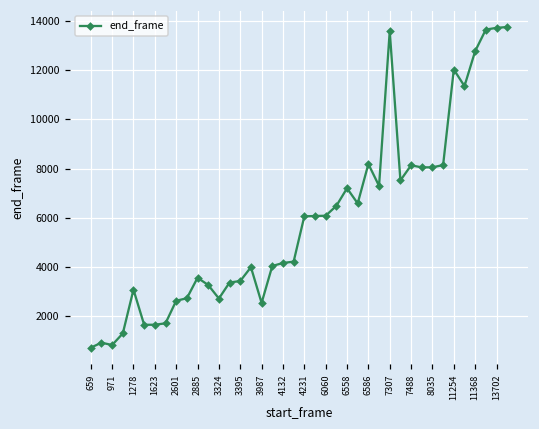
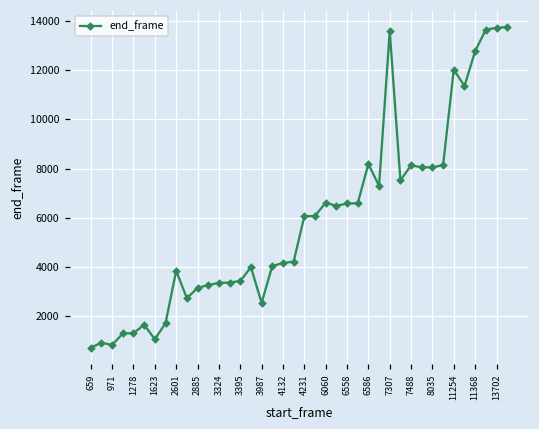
1278: 3100 -> 1300
1623: 1600 -> 1100
2601: 2600 -> 3800
2885: 3600 -> 3100
3324: 2700 -> 3300
6060: 6100 -> 6600
6558: 7200 -> 6600
